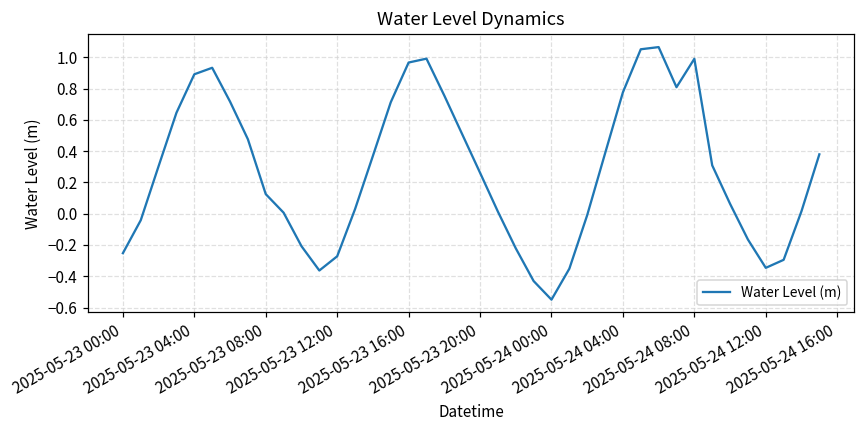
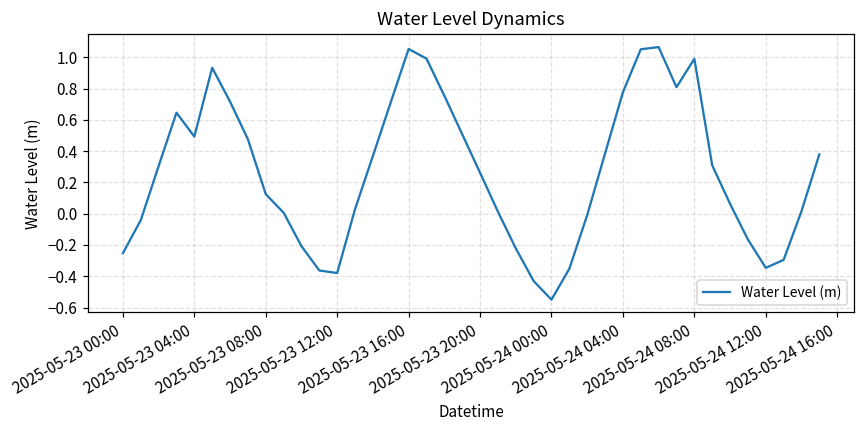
2025-05-23 04:00: 0.89 -> 0.49
2025-05-23 12:00: -0.27 -> -0.38
2025-05-23 16:00: 0.97 -> 1.05
